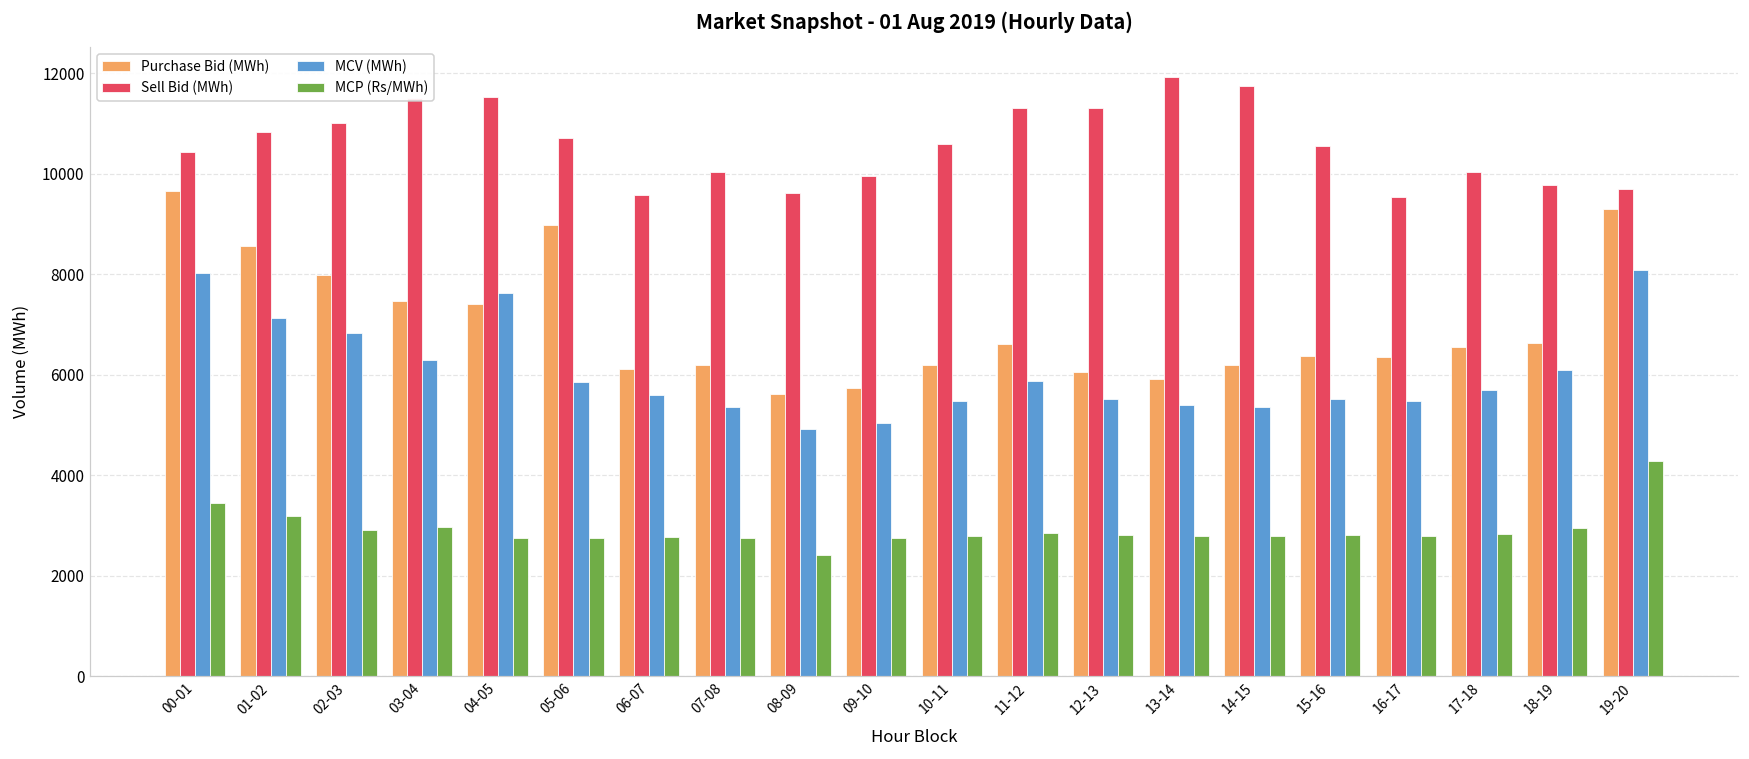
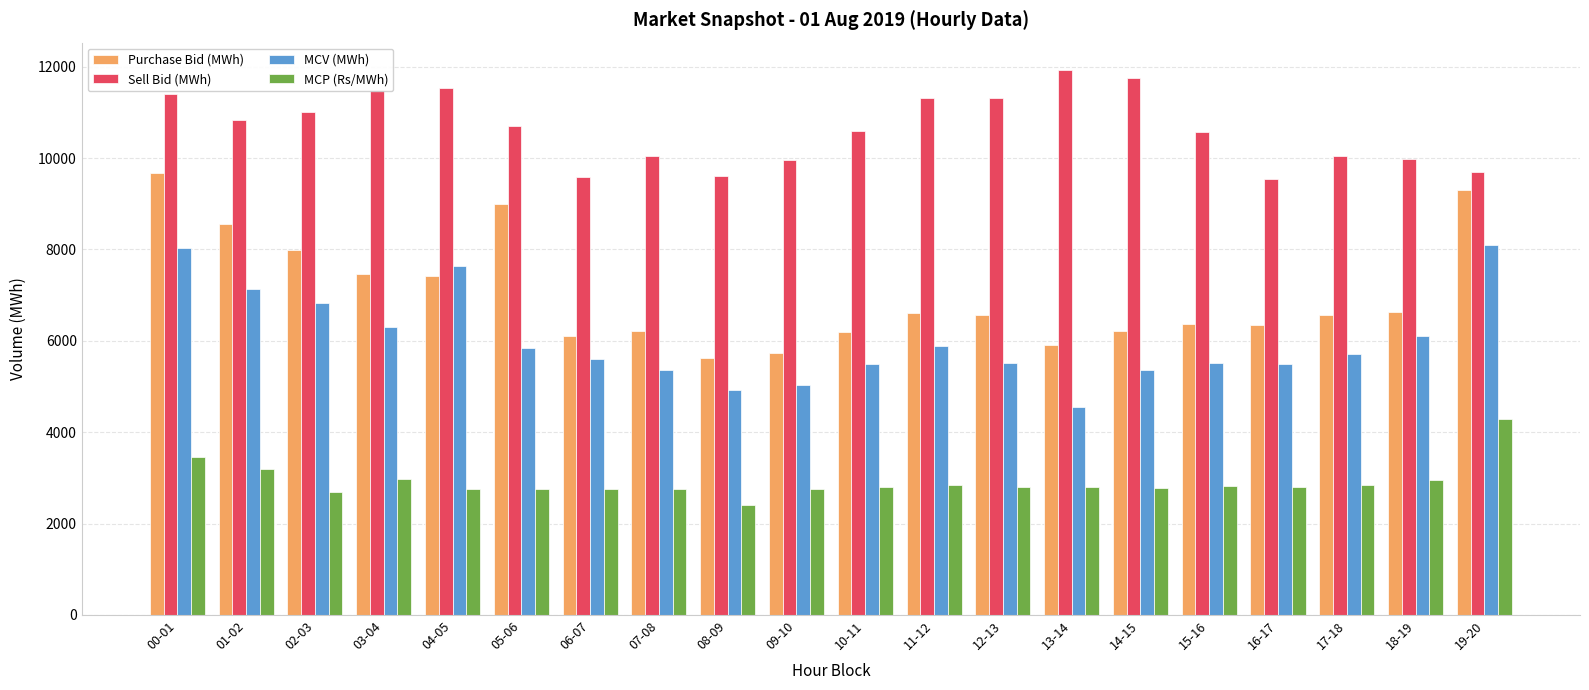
Sell Bid (MWh), 00-01: 10400 -> 11400
MCP (Rs/MWh), 02-03: 2900 -> 2700
Purchase Bid (MWh), 12-13: 6100 -> 6600
MCV (MWh), 13-14: 5400 -> 4600
Sell Bid (MWh), 18-19: 9800 -> 10000
